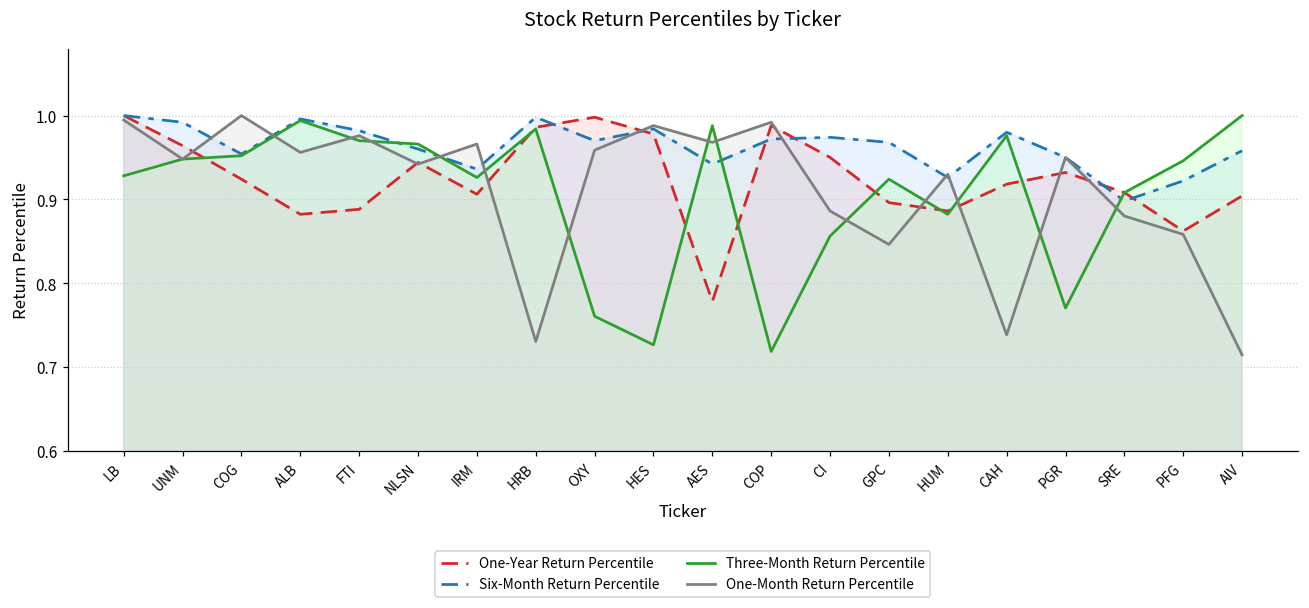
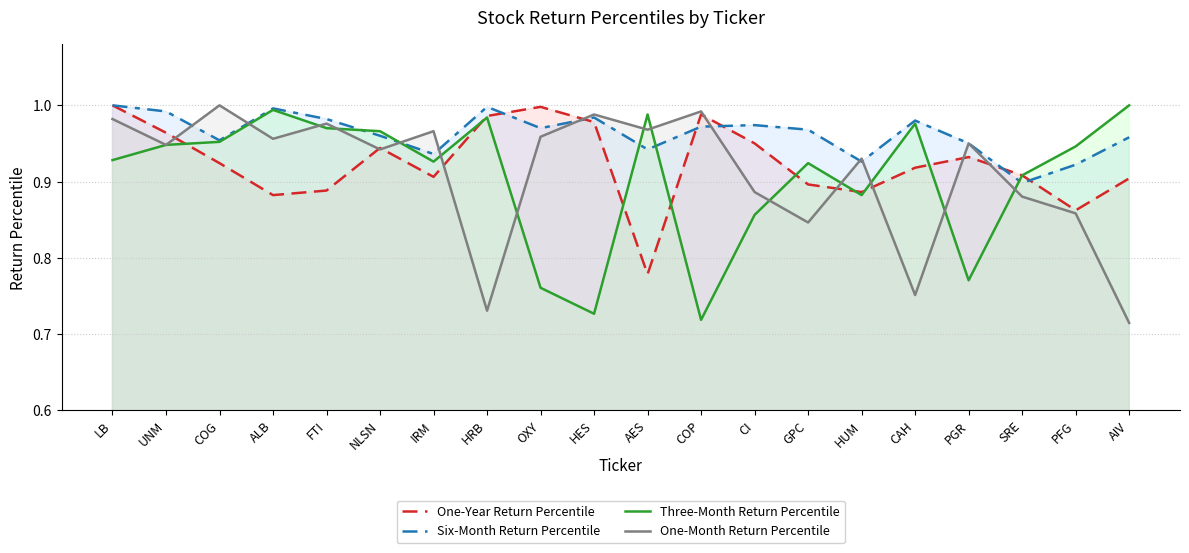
One-Month Return Percentile, LB: 0.99 -> 0.98
One-Month Return Percentile, CAH: 0.74 -> 0.75
